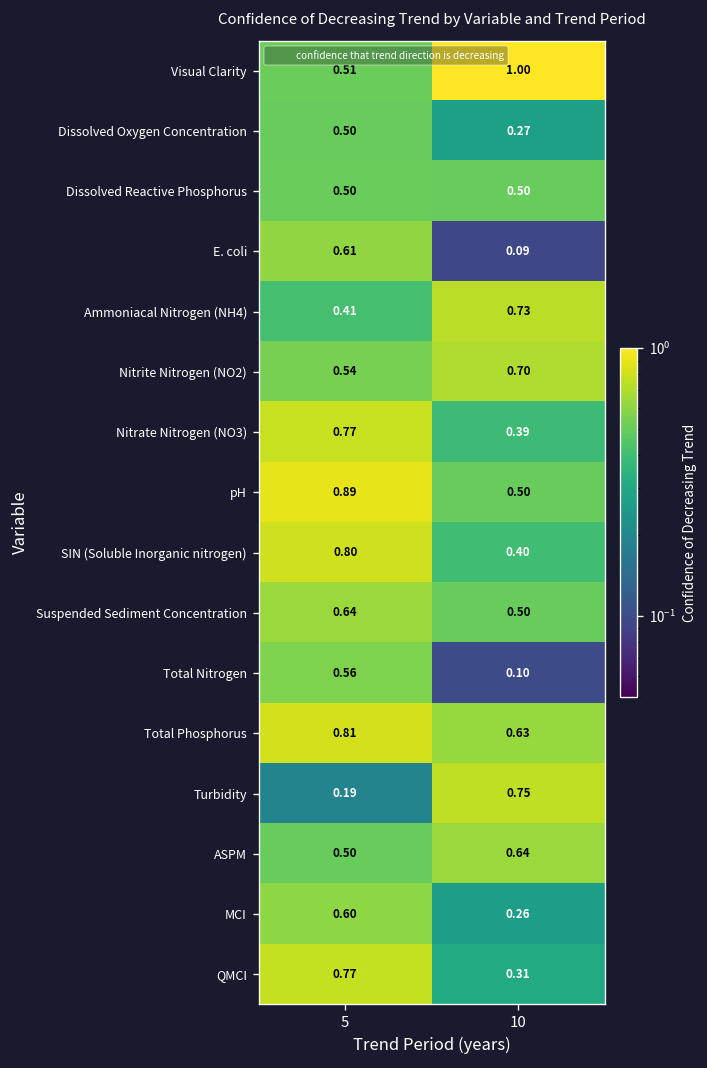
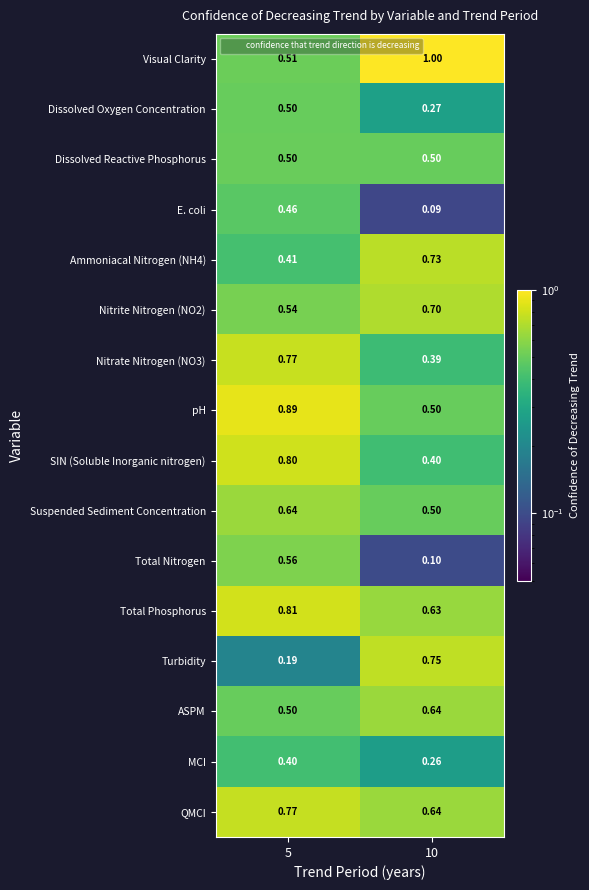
E. coli, 5: 0.61 -> 0.46
MCI, 5: 0.60 -> 0.40
QMCI, 10: 0.31 -> 0.64
